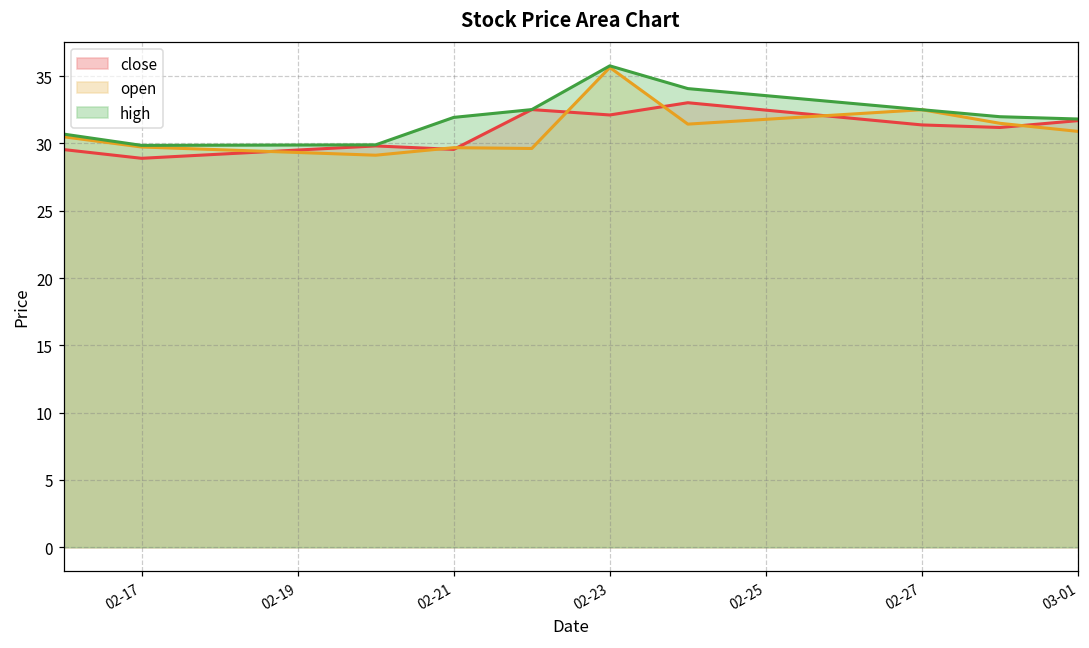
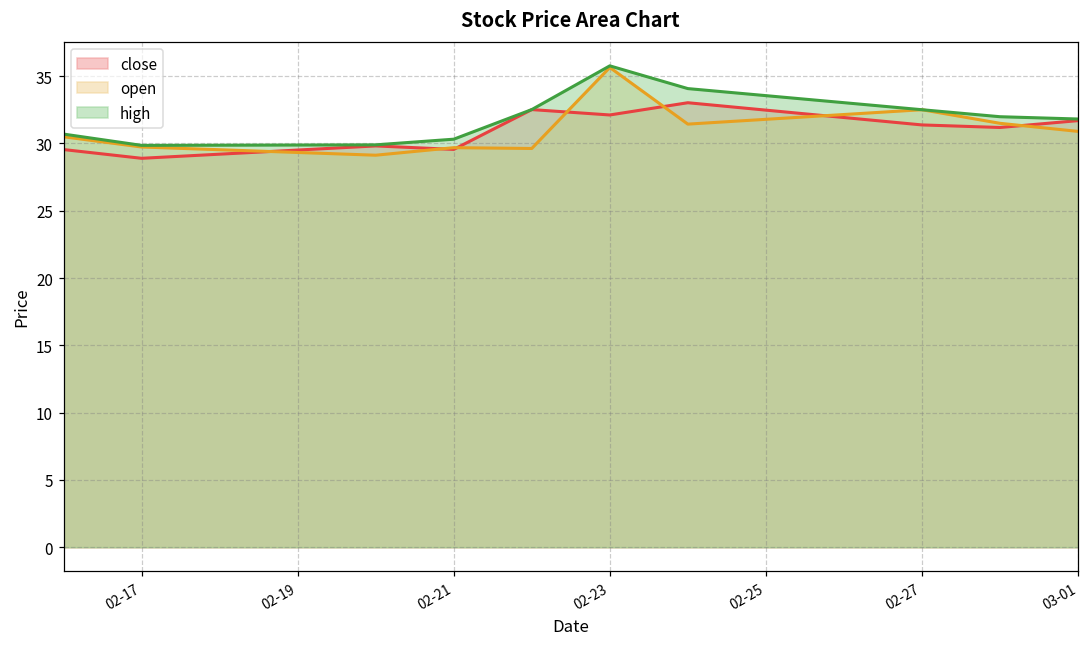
high, 02-21: 31.9 -> 30.3
